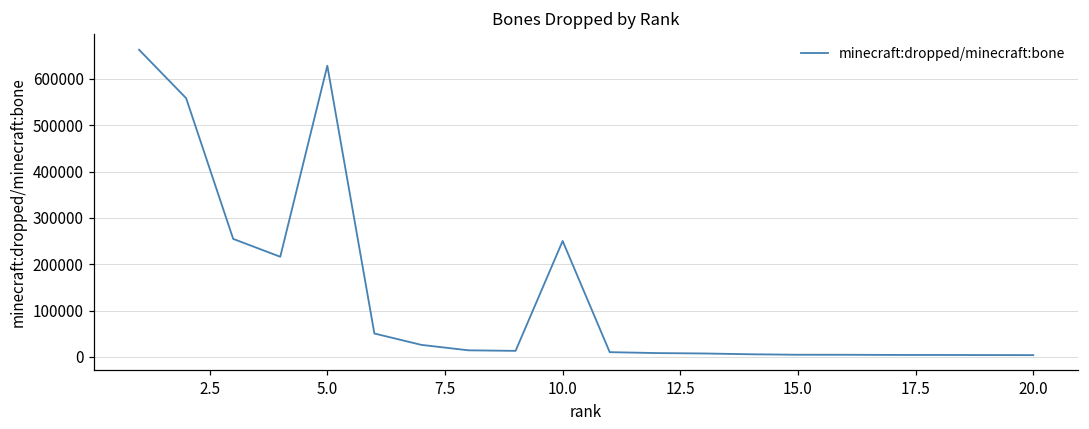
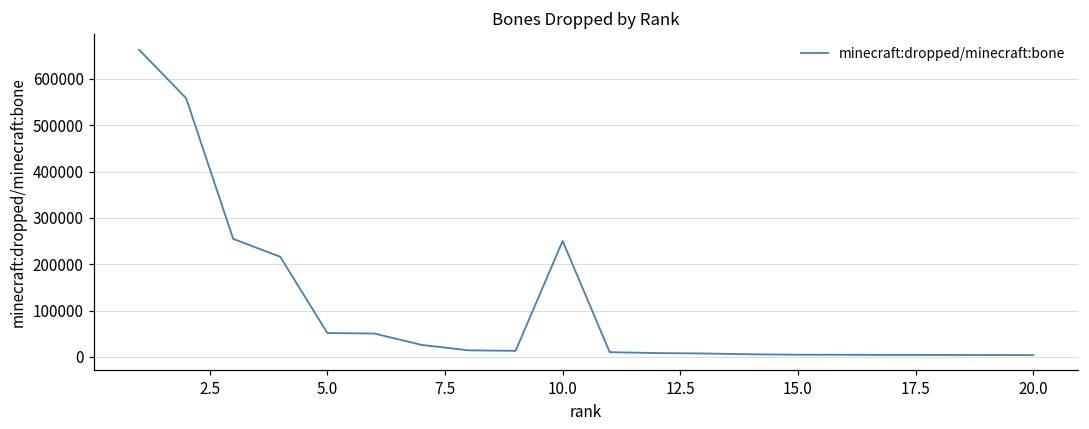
5.0: 630000 -> 50000
